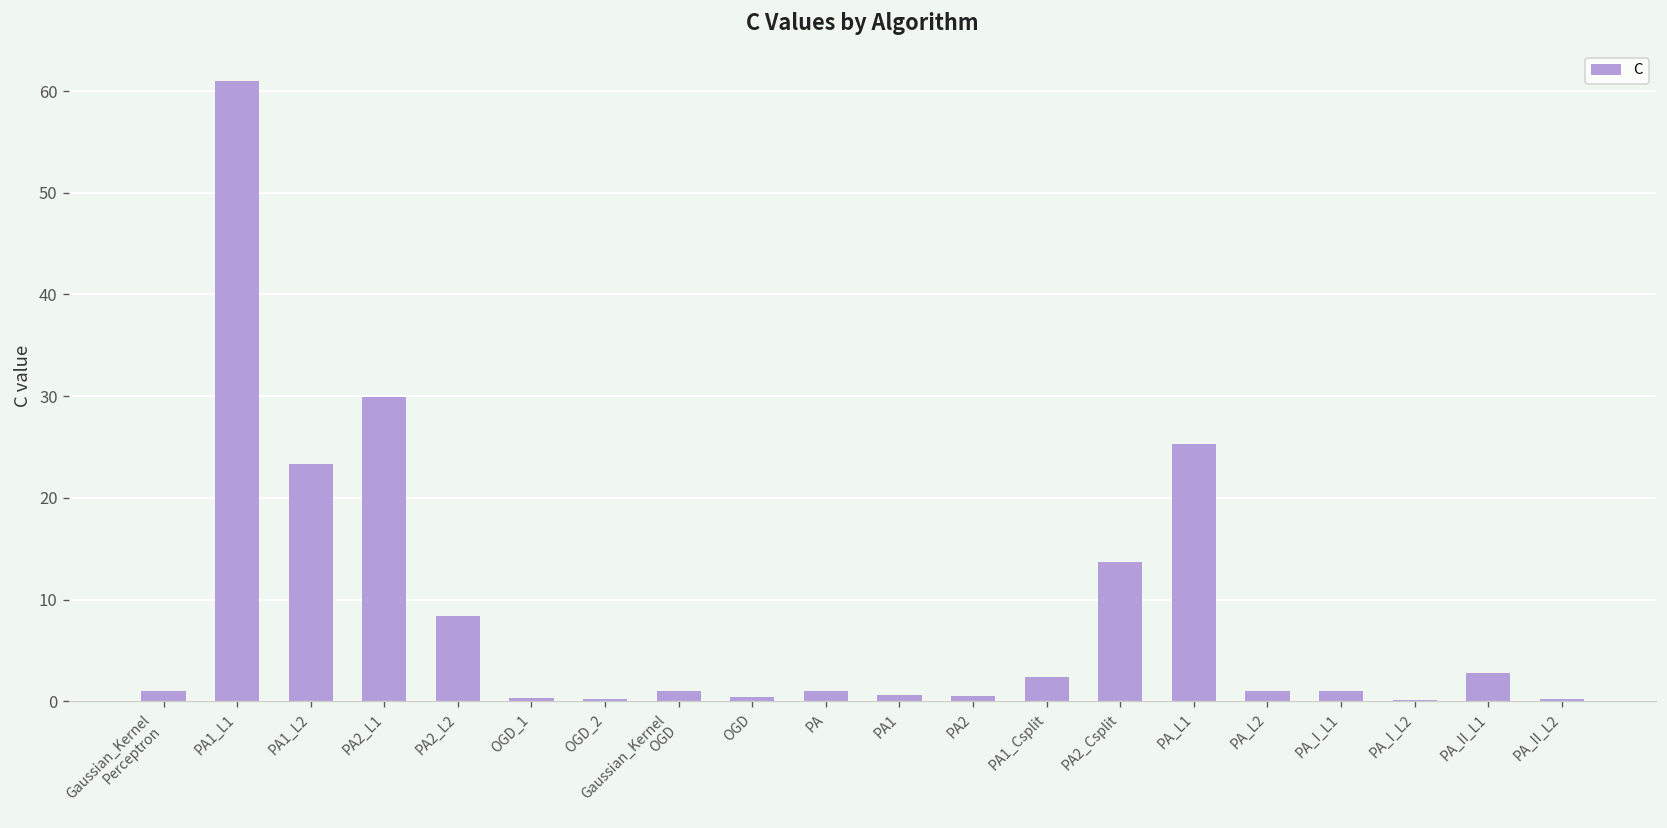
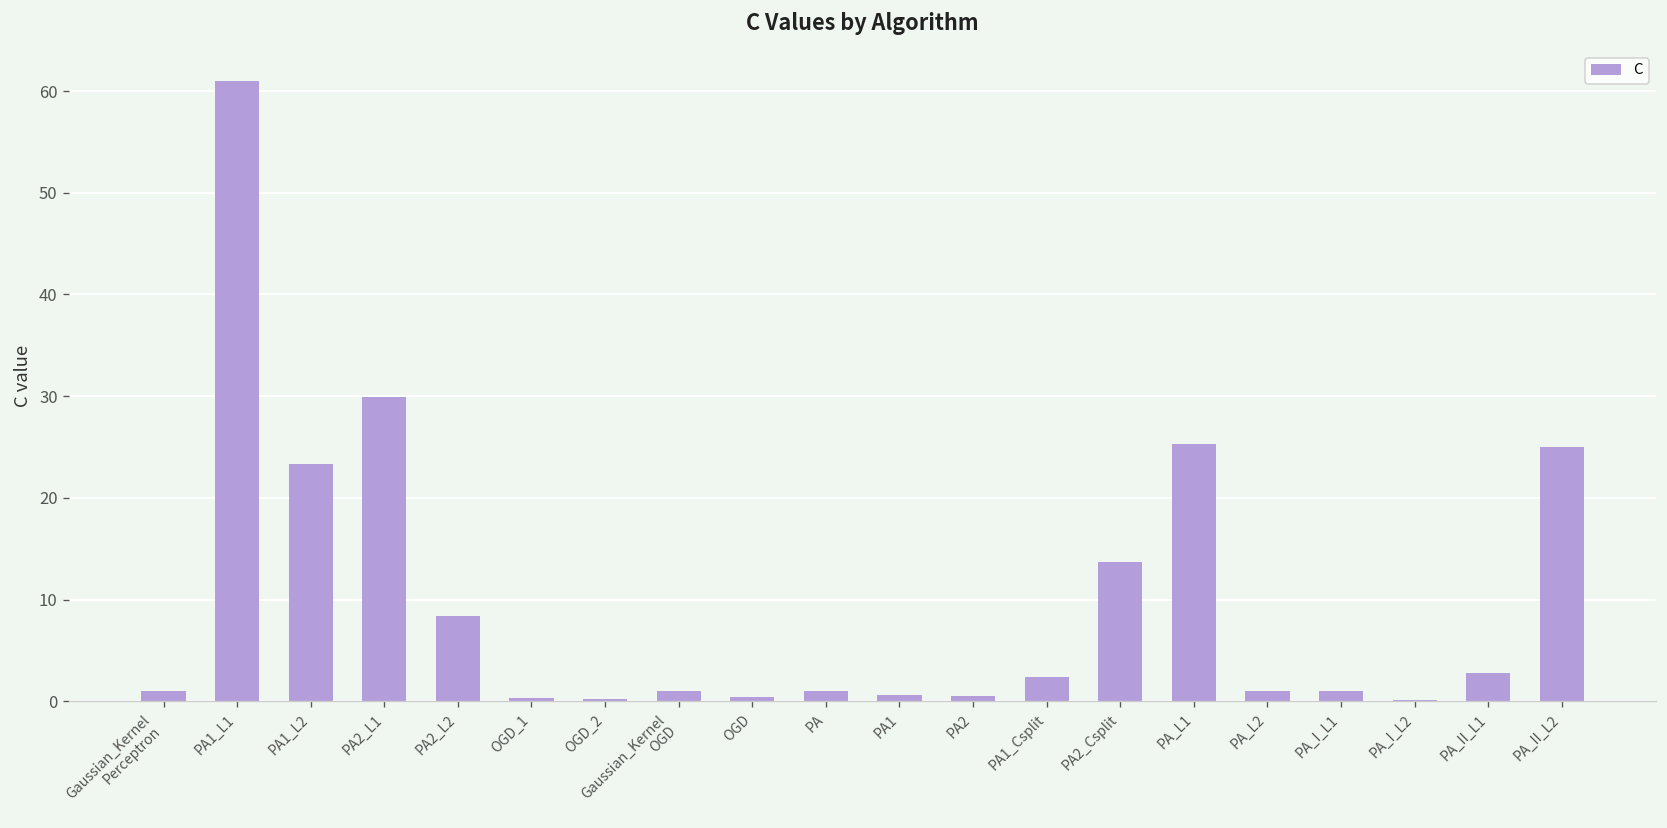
PA_II_L2: 0 -> 25
